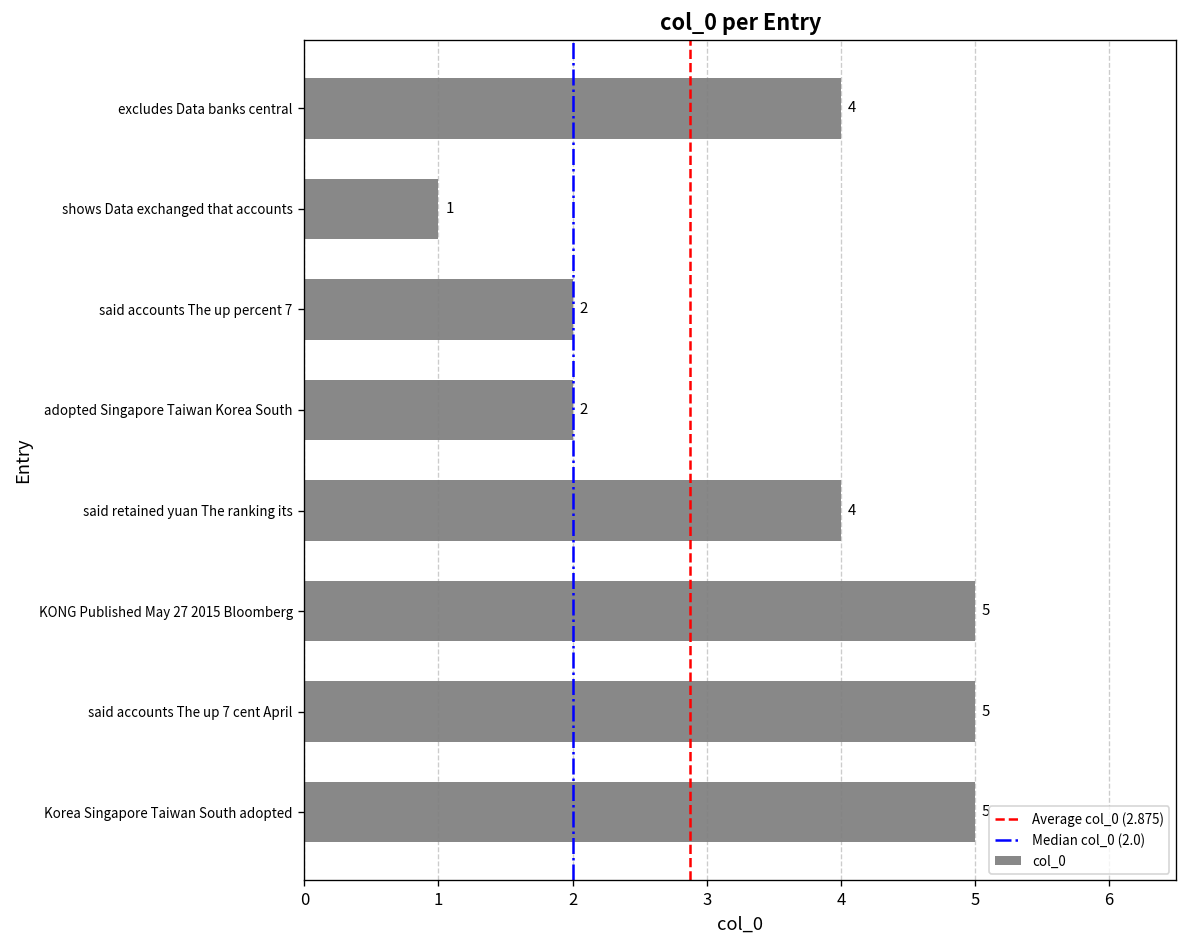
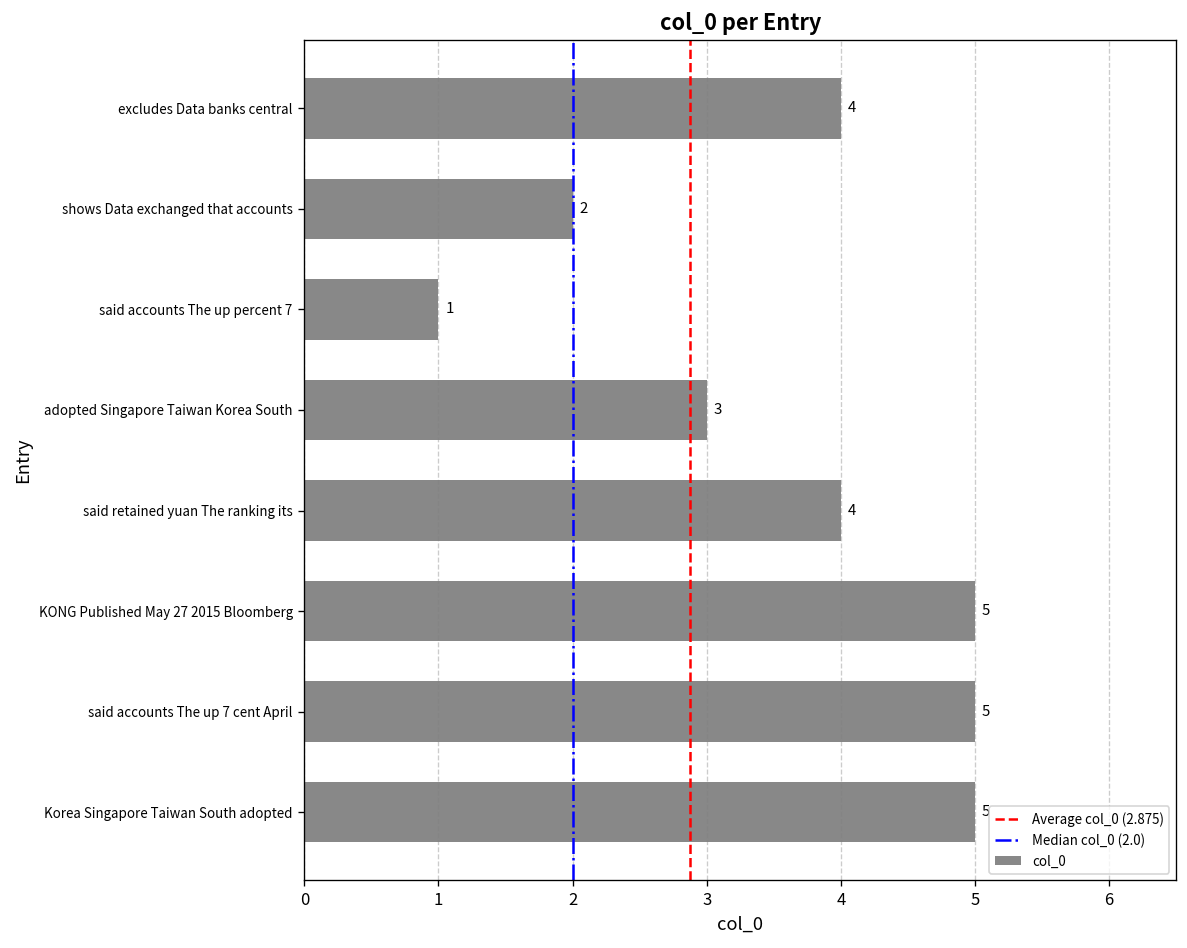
shows Data exchanged that accounts: 1 -> 2
said accounts The up percent 7: 2 -> 1
adopted Singapore Taiwan Korea South: 2 -> 3
